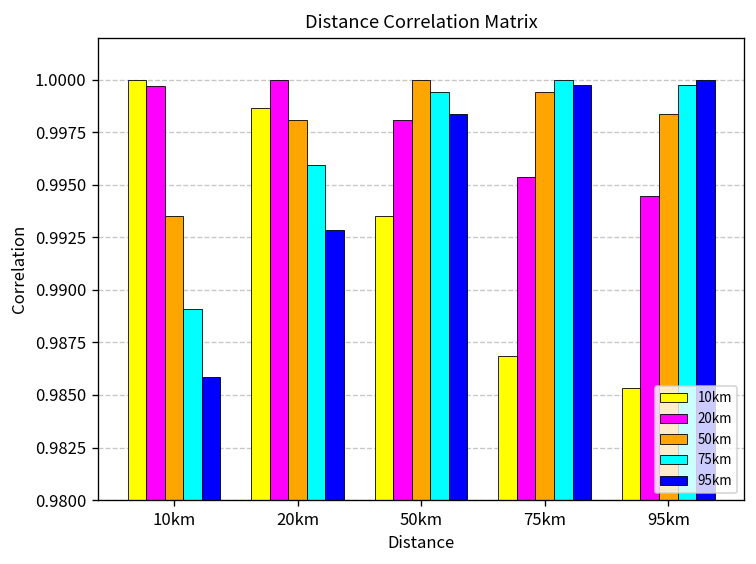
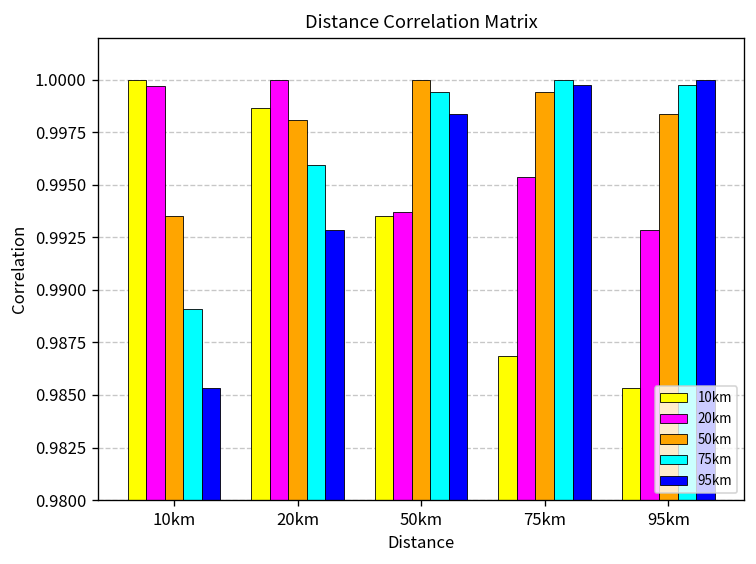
95km, 10km: 0.9858 -> 0.9853
20km, 50km: 0.9981 -> 0.9937
20km, 95km: 0.9945 -> 0.9928
